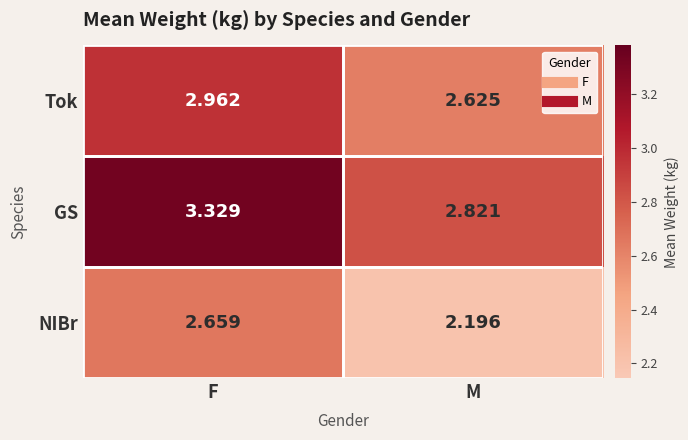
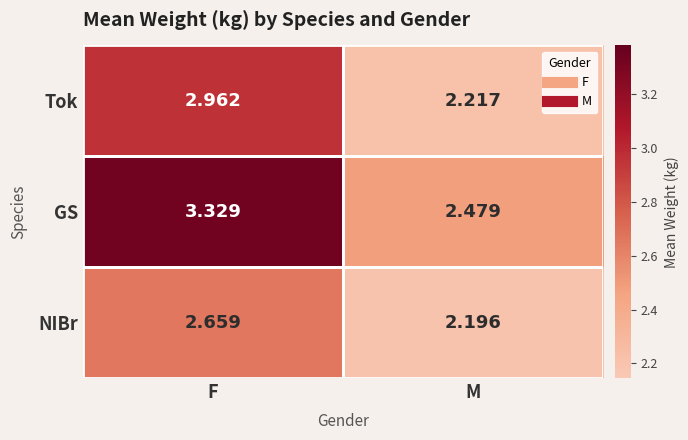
Tok, M: 2.625 -> 2.217
GS, M: 2.821 -> 2.479
